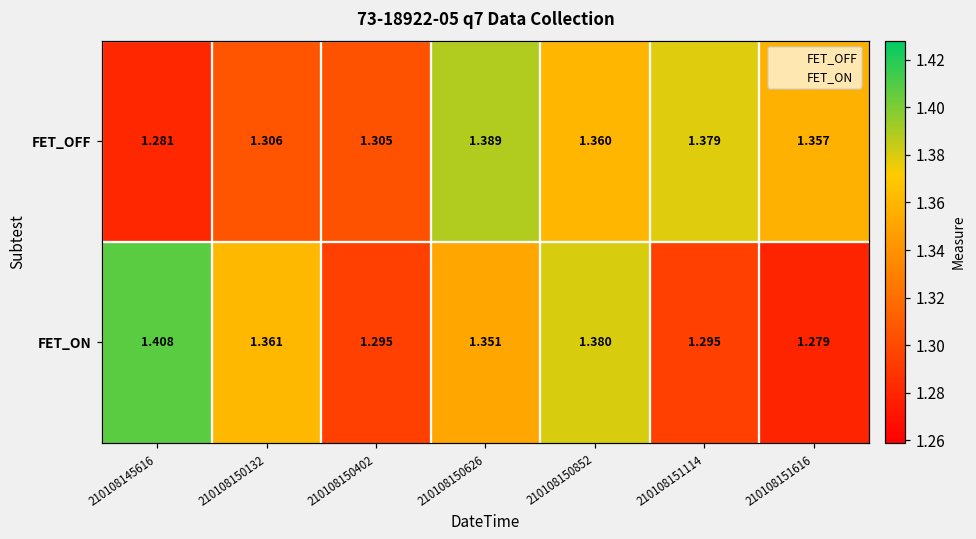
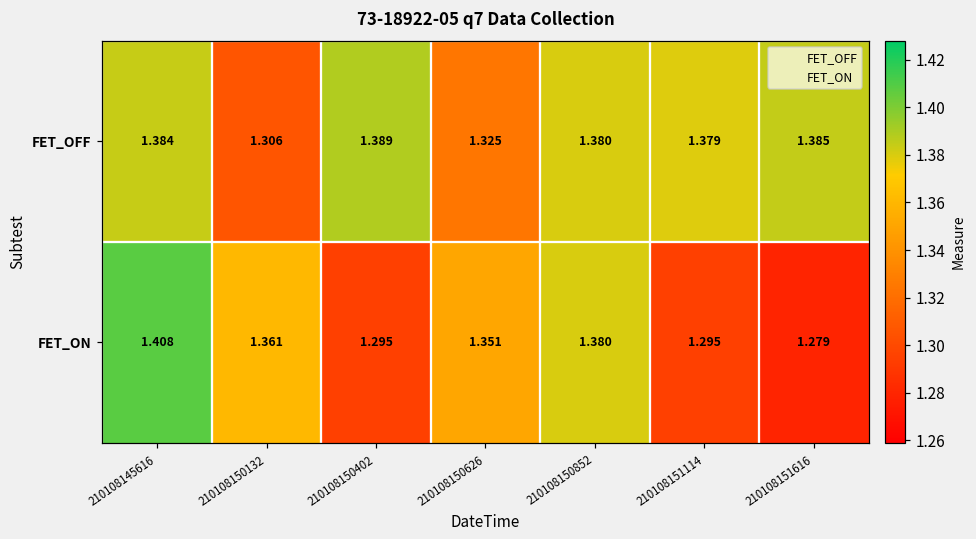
FET_OFF, 210108145616: 1.281 -> 1.384
FET_OFF, 210108150402: 1.305 -> 1.389
FET_OFF, 210108150626: 1.389 -> 1.325
FET_OFF, 210108150852: 1.360 -> 1.380
FET_OFF, 210108151616: 1.357 -> 1.385
